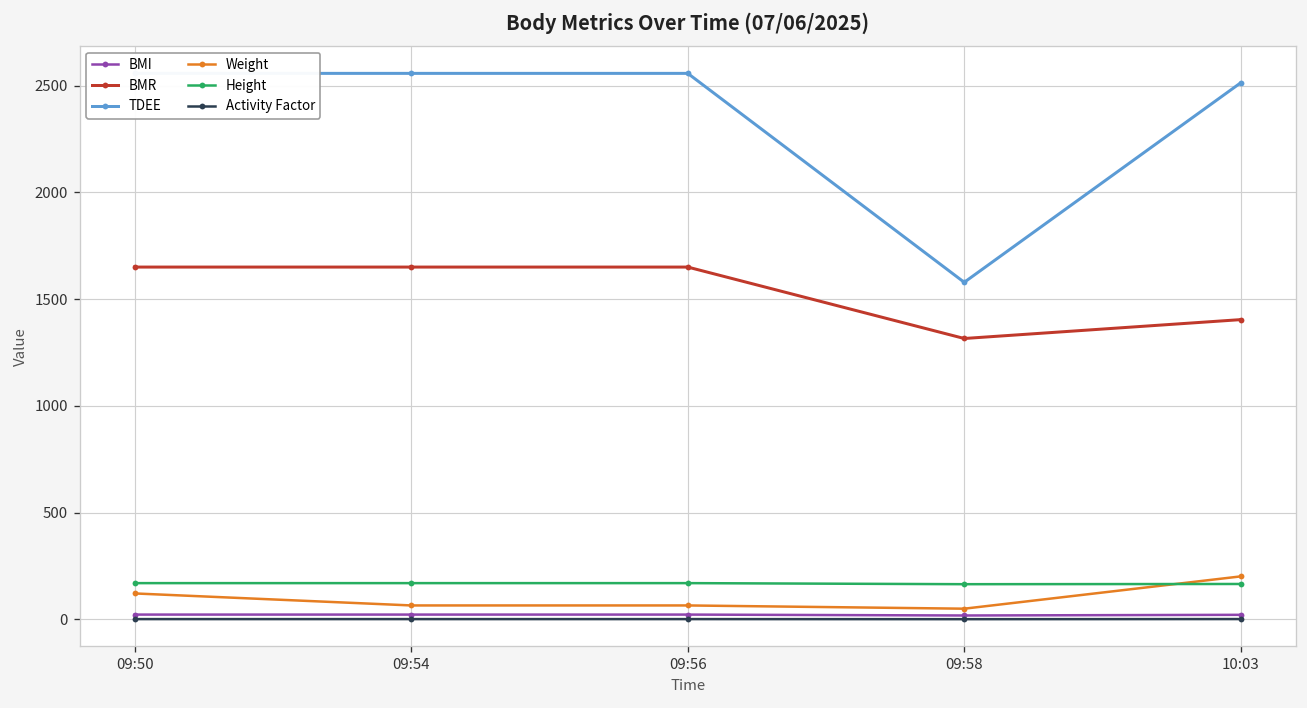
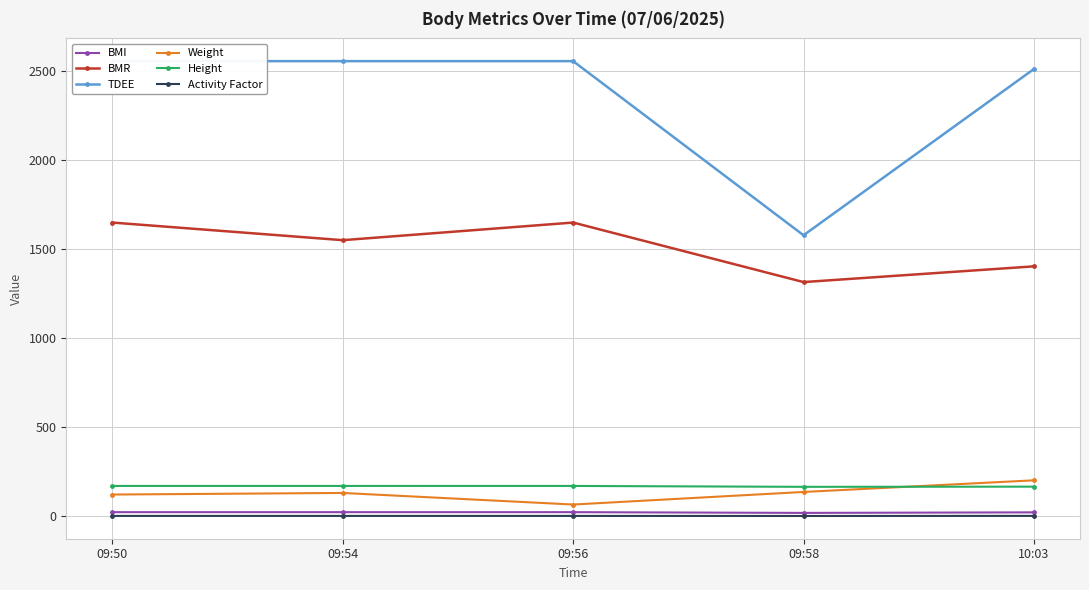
BMR, 09:54: 1650 -> 1550
Weight, 09:54: 70 -> 130
Weight, 09:58: 50 -> 140
